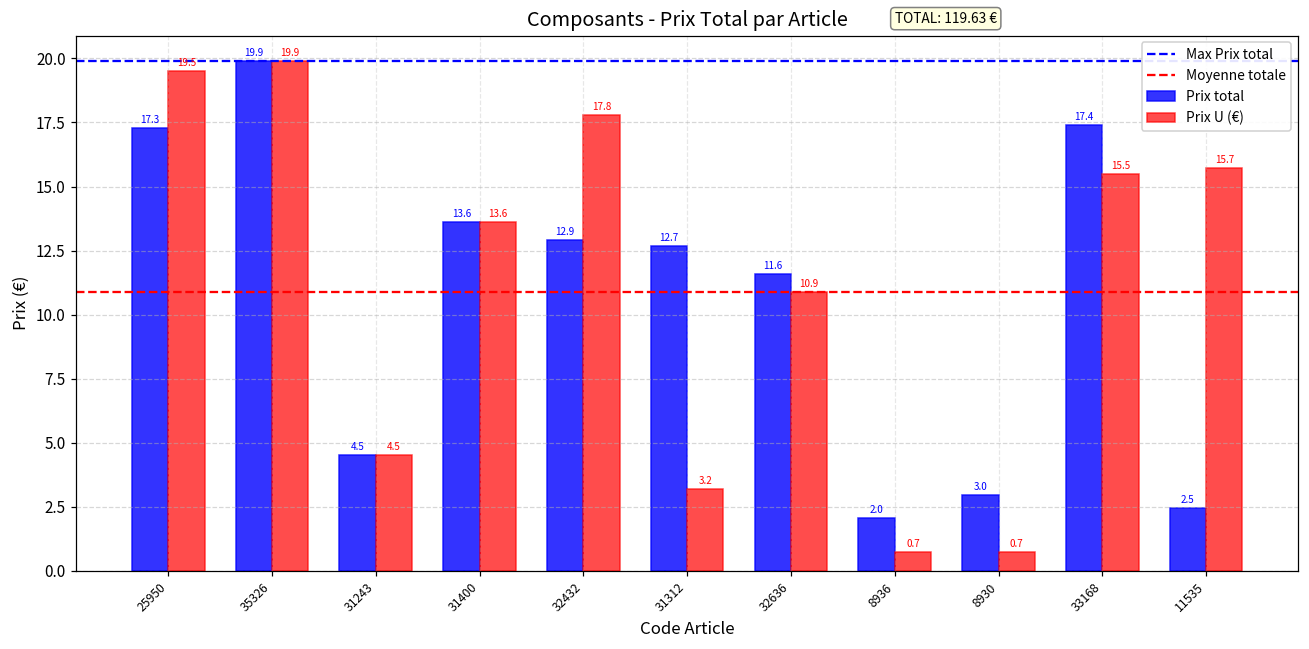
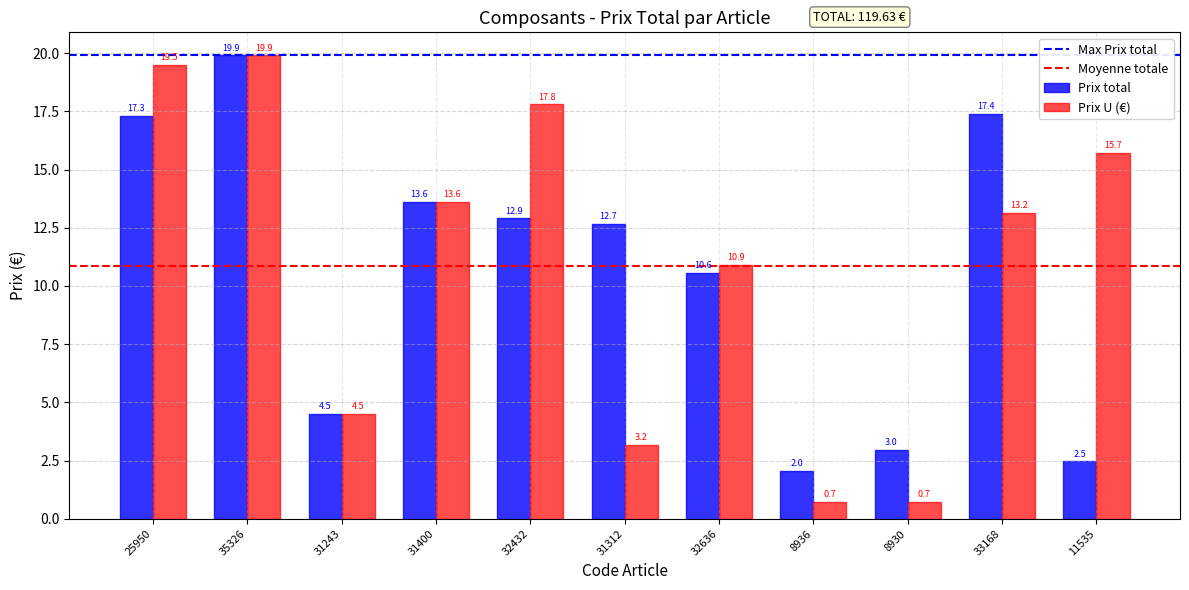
Prix total, 32636: 11.6 -> 10.6
Prix U (€), 33168: 15.5 -> 13.2
